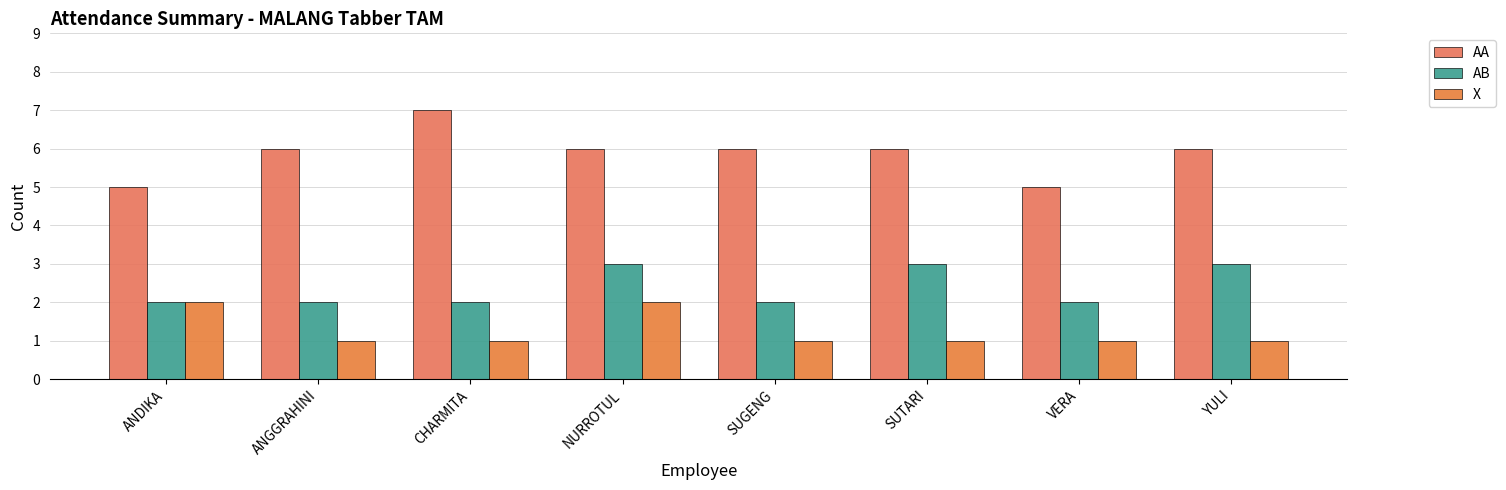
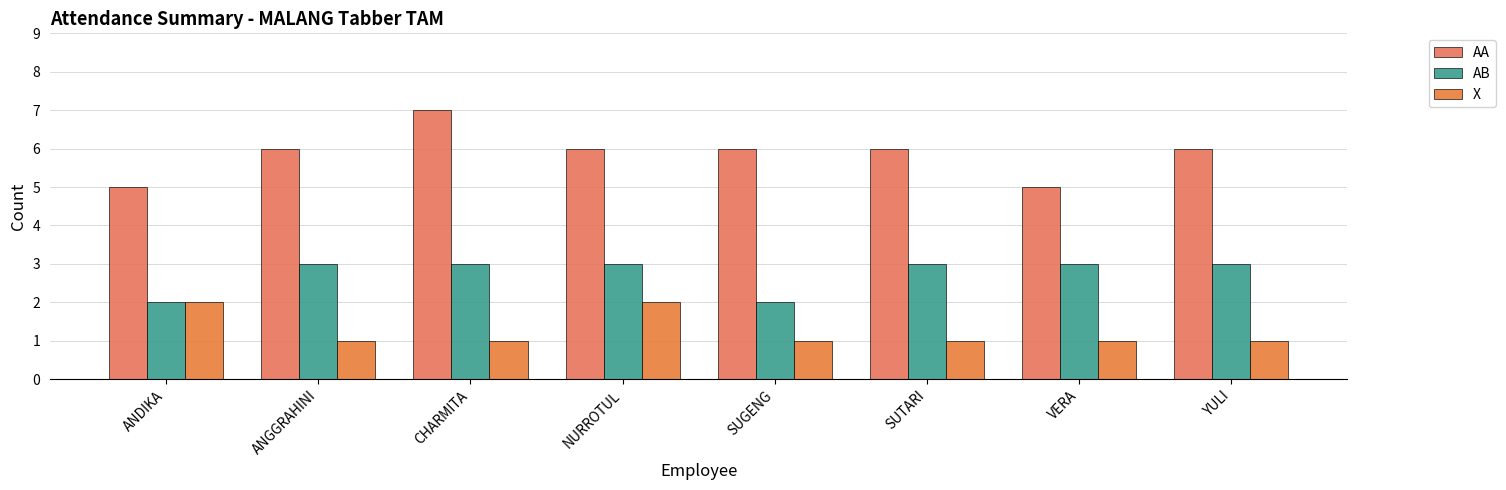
AB, ANGGRAHINI: 2 -> 3
AB, CHARMITA: 2 -> 3
AB, VERA: 2 -> 3
